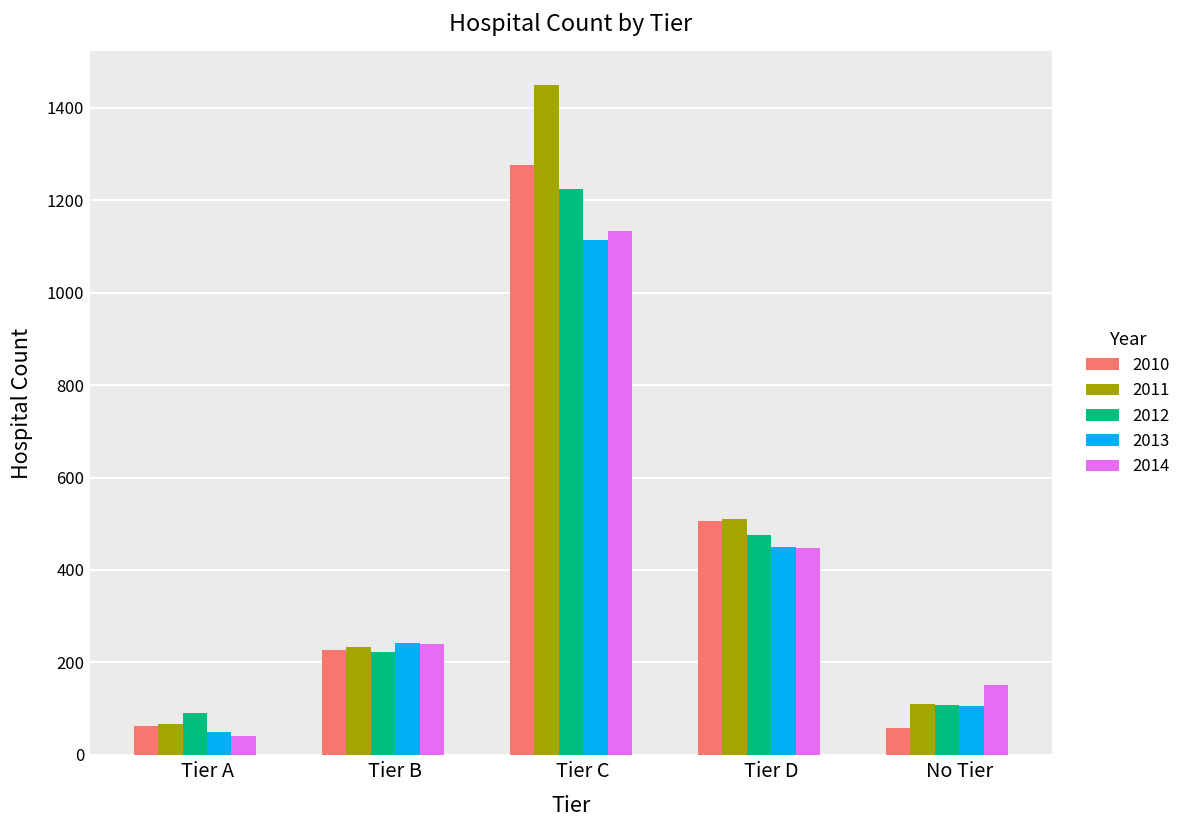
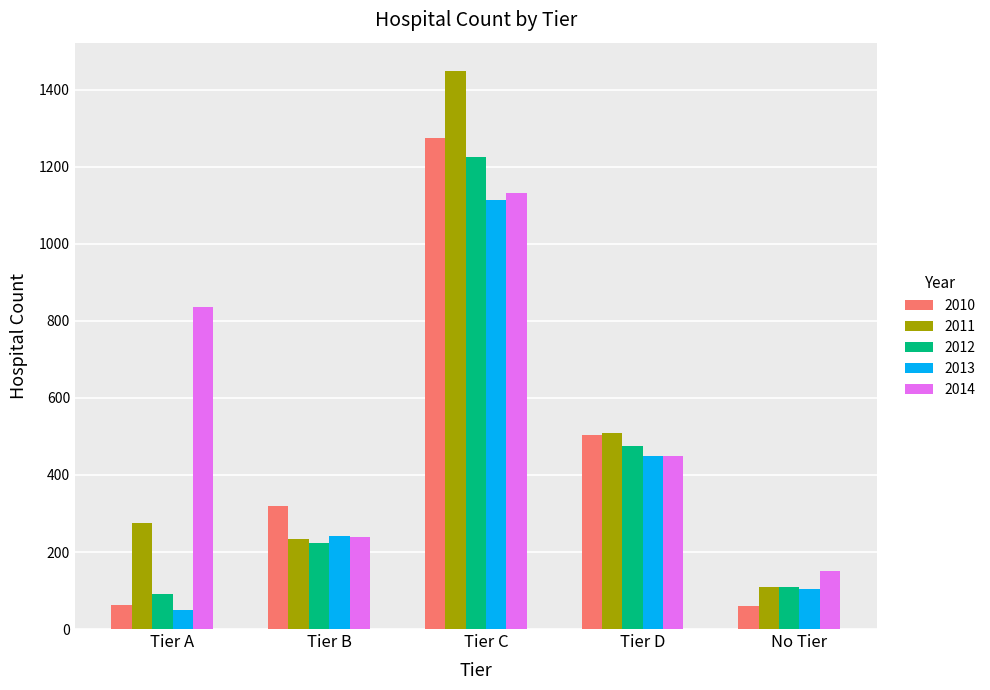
2011, Tier A: 70 -> 280
2014, Tier A: 40 -> 840
2010, Tier B: 230 -> 320
